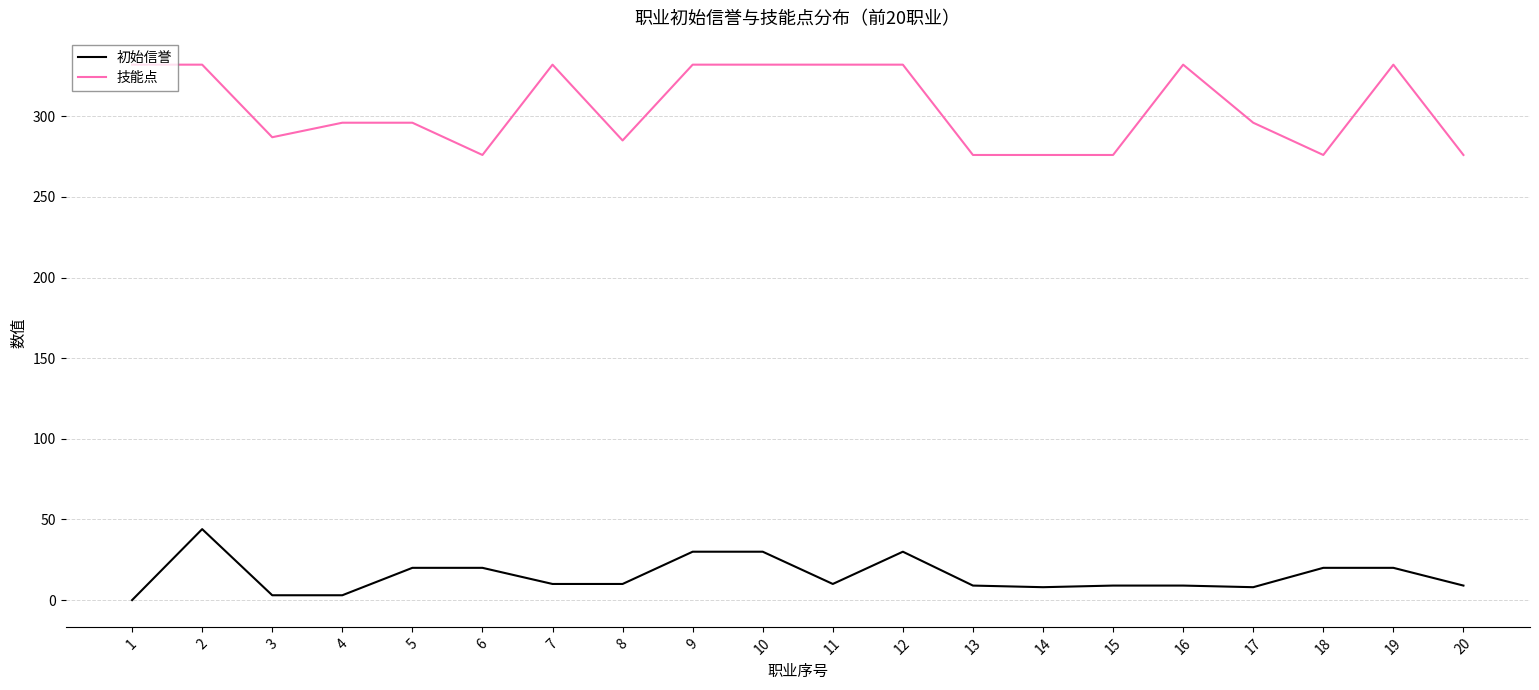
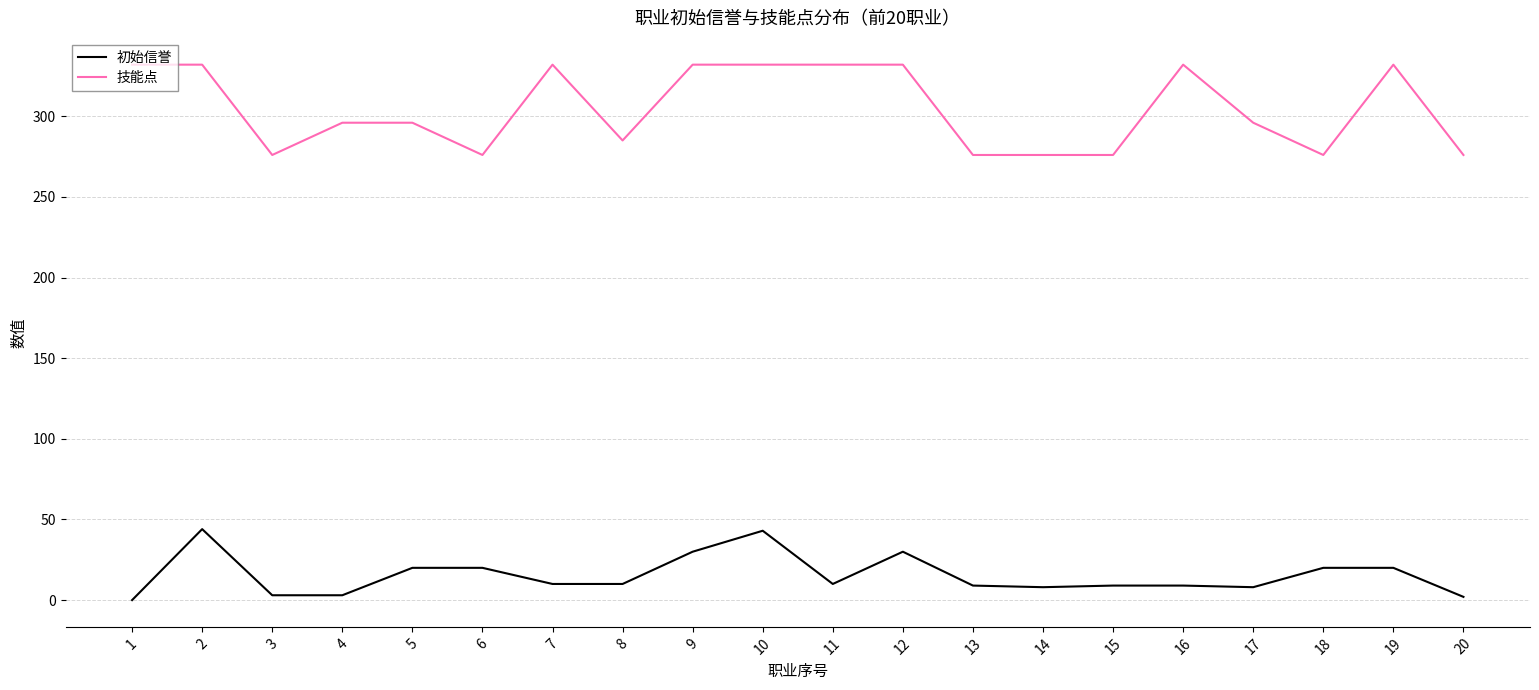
技能点, 3: 287 -> 276
初始信誉, 10: 30 -> 43
初始信誉, 20: 9 -> 2
